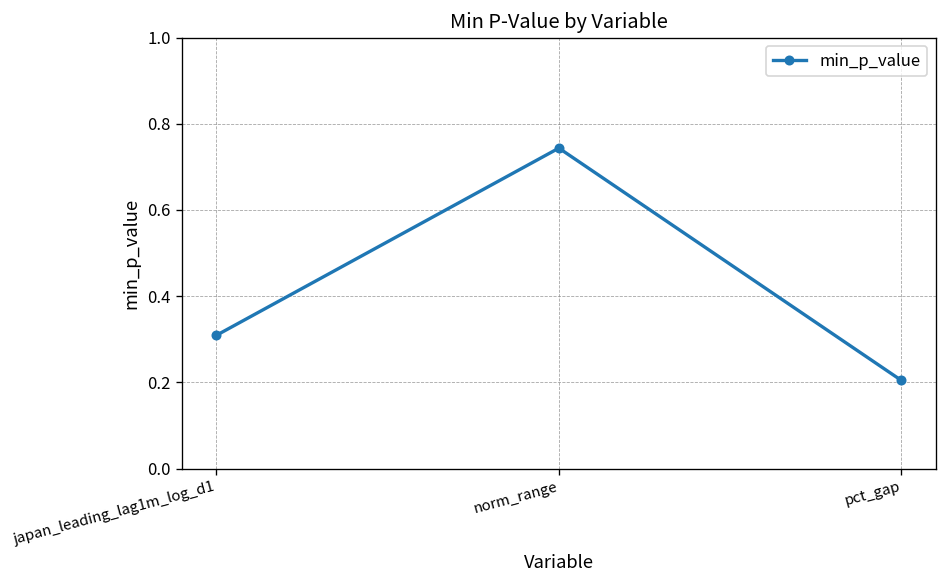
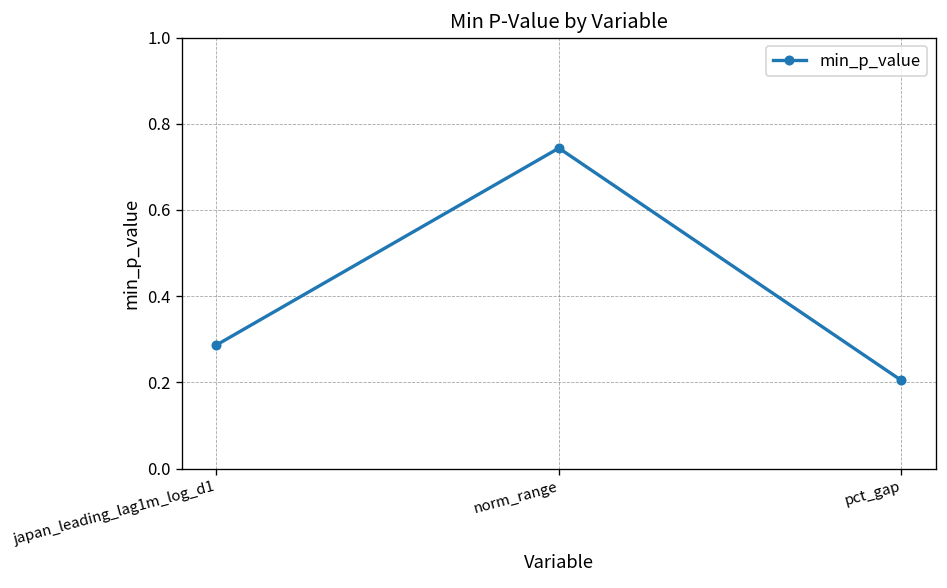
japan_leading_lag1m_log_d1: 0.31 -> 0.29
